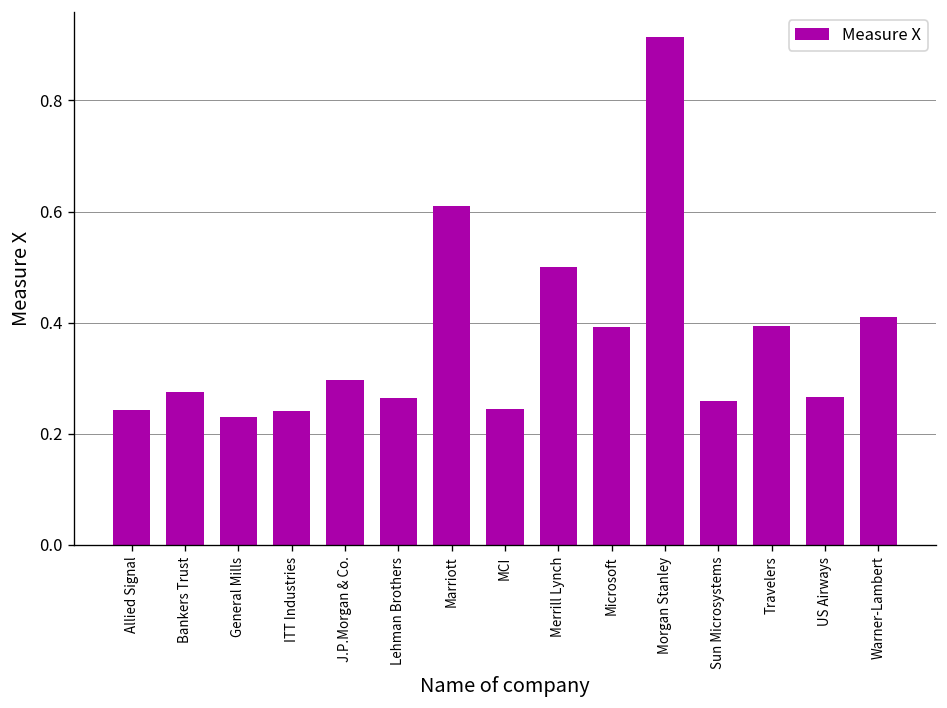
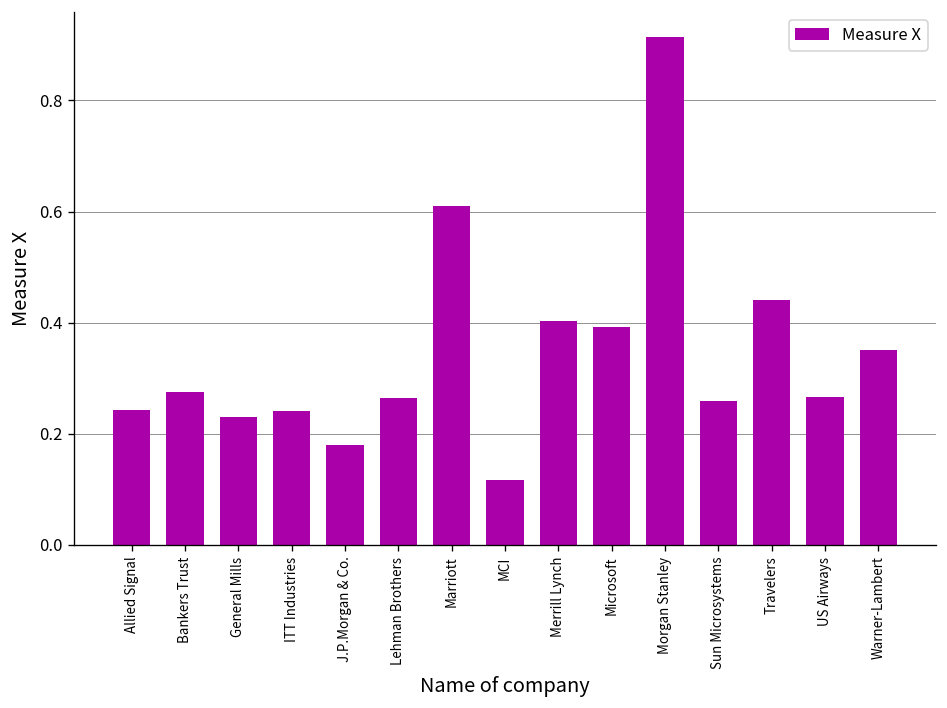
J.P.Morgan & Co.: 0.30 -> 0.18
MCI: 0.24 -> 0.12
Merrill Lynch: 0.50 -> 0.40
Travelers: 0.39 -> 0.44
Warner-Lambert: 0.41 -> 0.35
